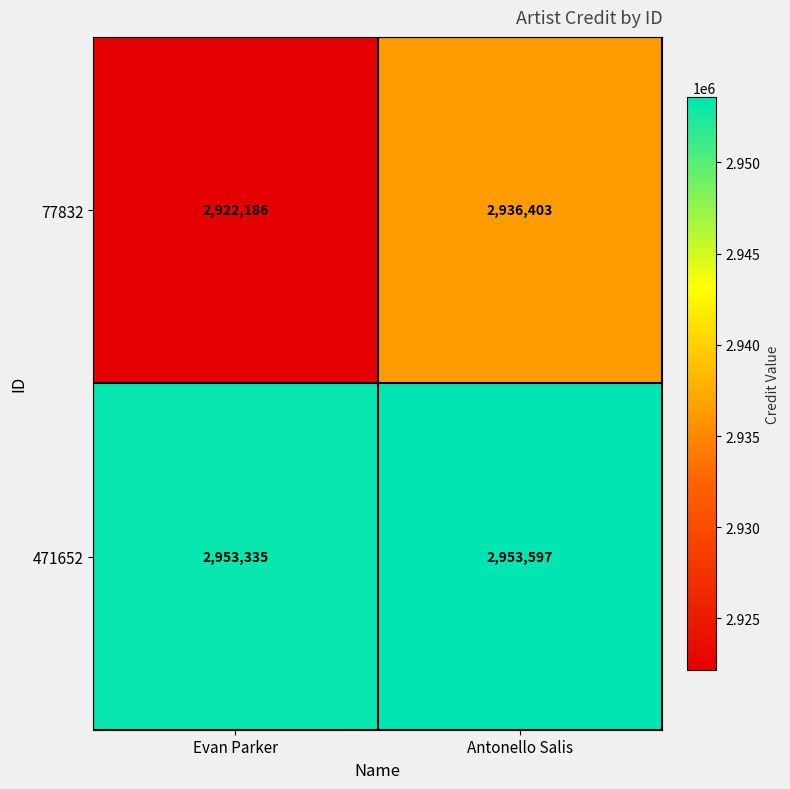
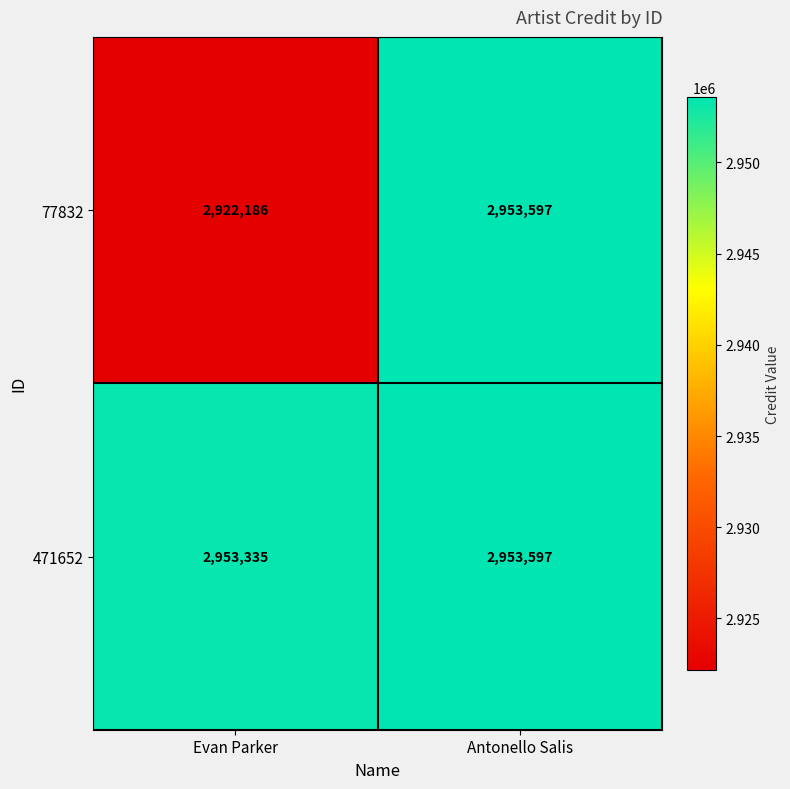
77832, Antonello Salis: 2,936,403 -> 2,953,597
